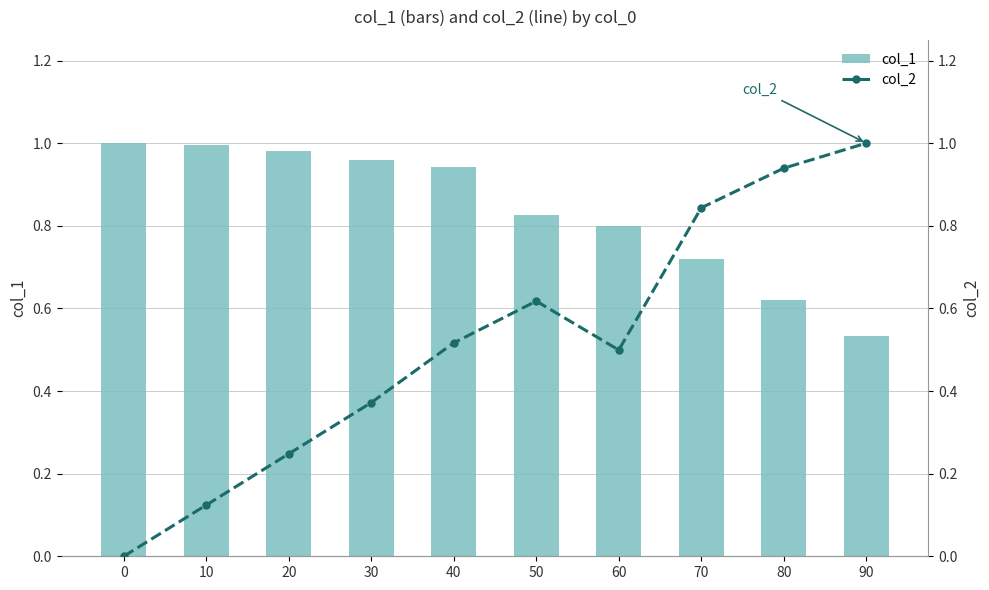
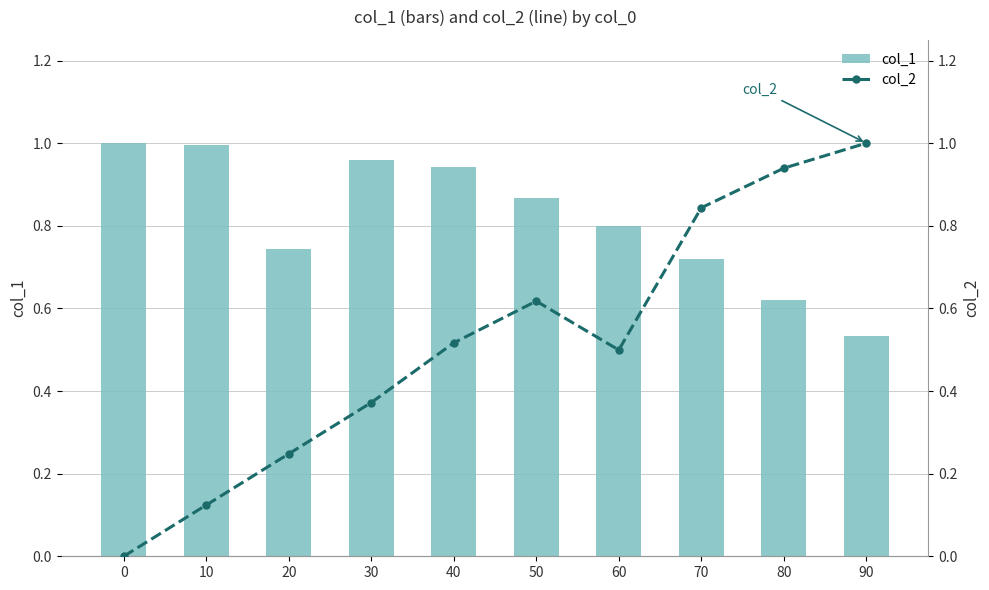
col_1, 20: 0.98 -> 0.74
col_1, 50: 0.83 -> 0.87
